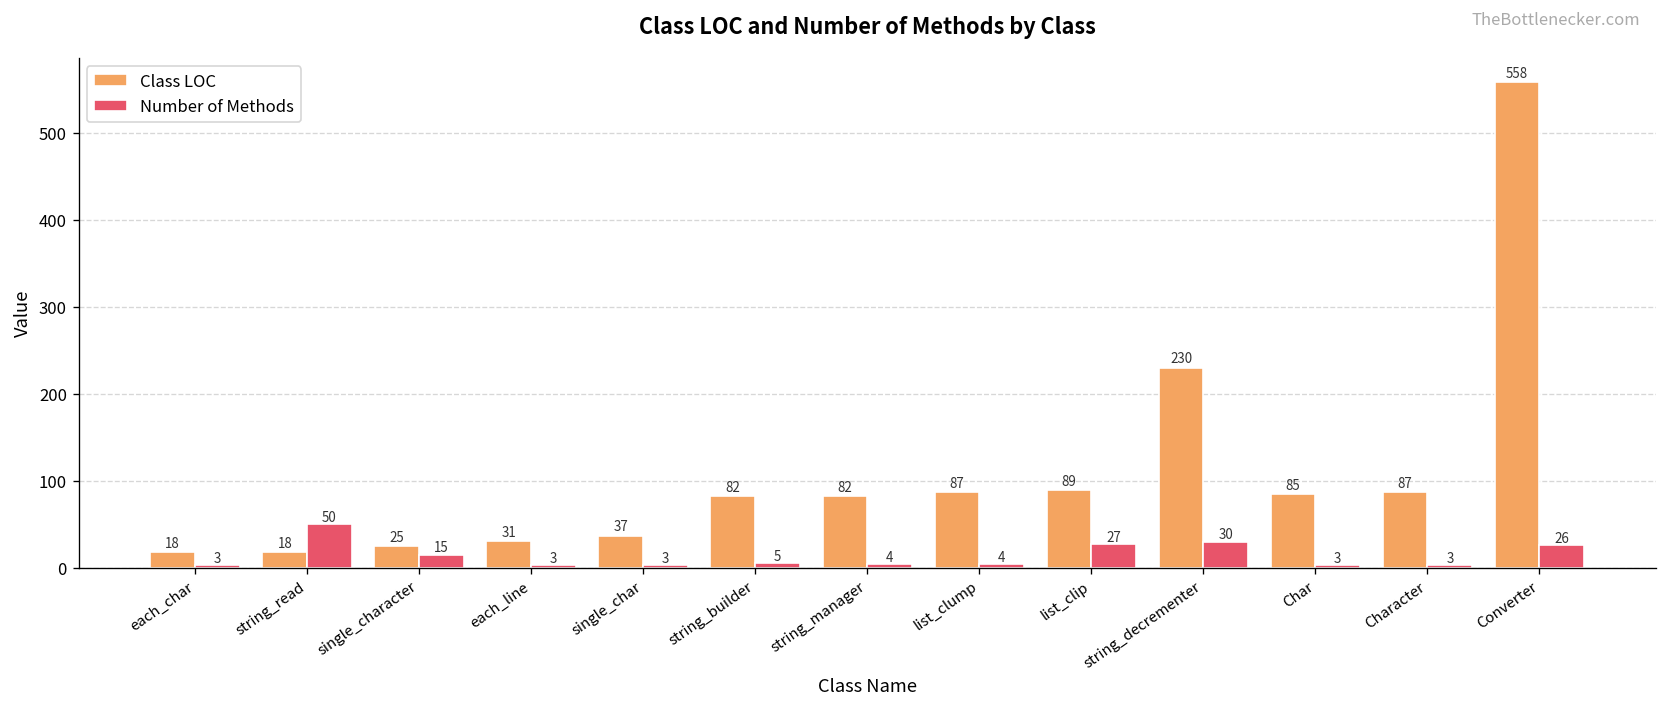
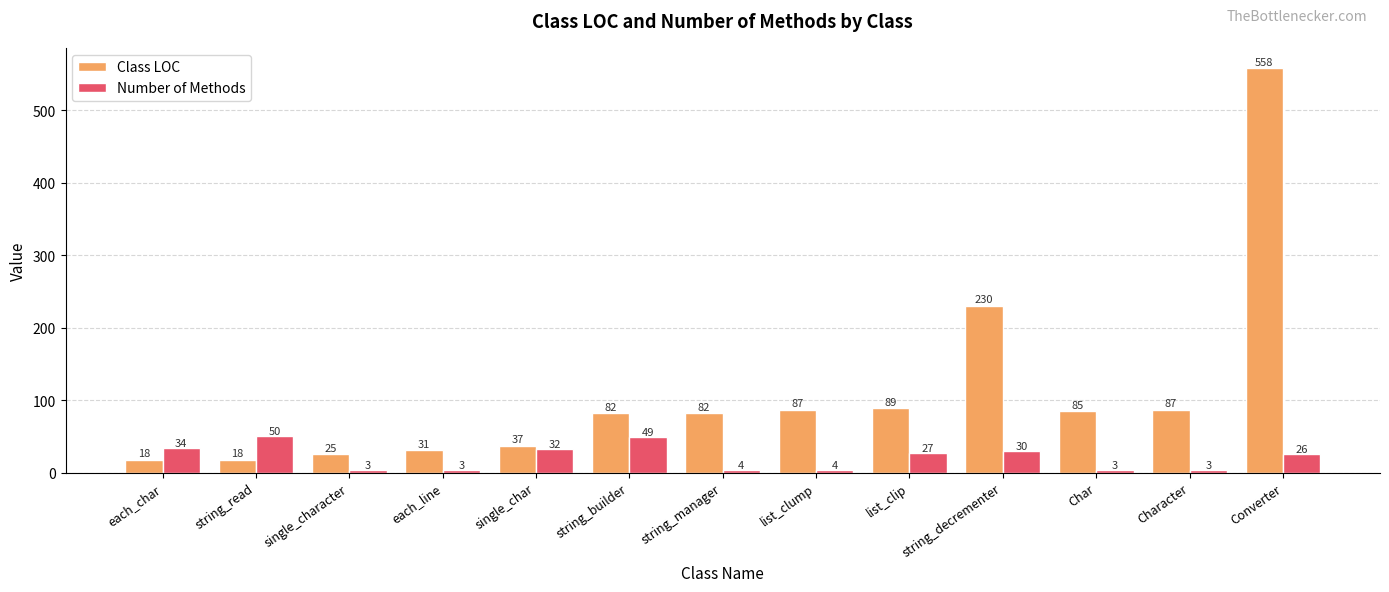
Number of Methods, each_char: 3 -> 34
Number of Methods, single_character: 15 -> 3
Number of Methods, single_char: 3 -> 32
Number of Methods, string_builder: 5 -> 49
